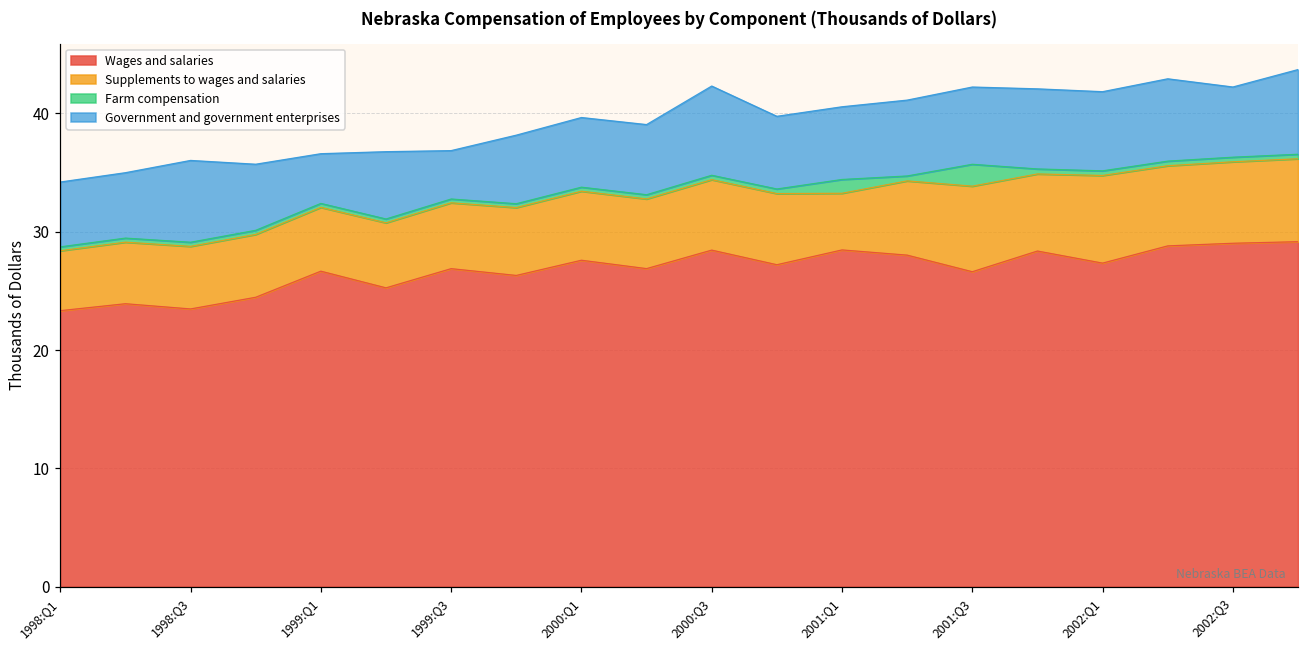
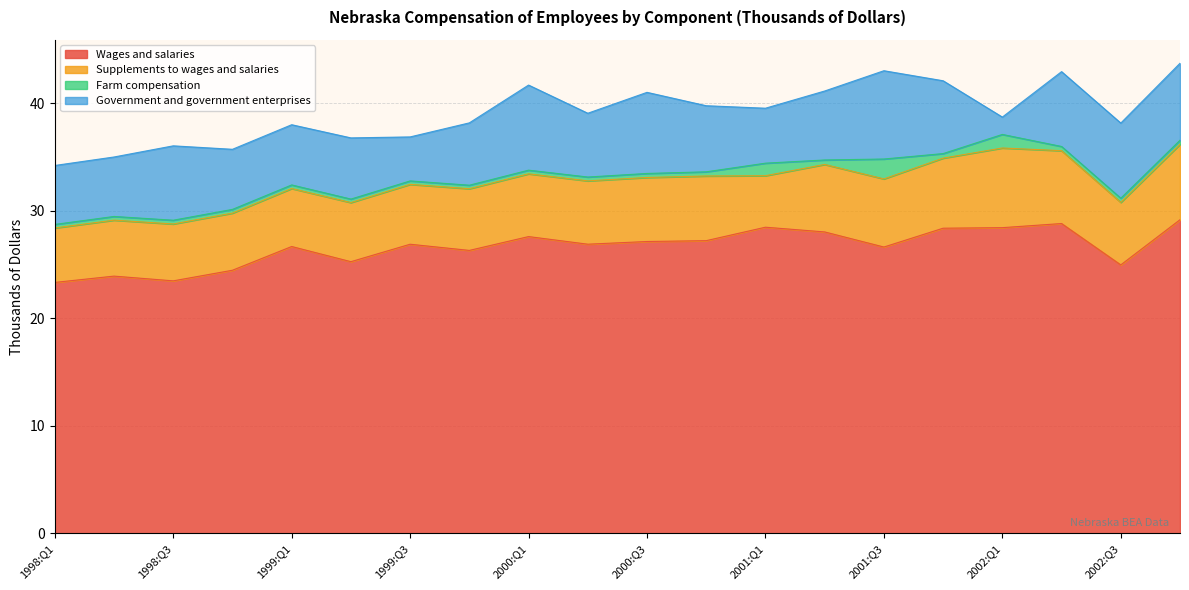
Government and government enterprises, 1999:Q1: 4.2 -> 5.6
Government and government enterprises, 2000:Q1: 5.9 -> 7.9
Wages and salaries, 2000:Q3: 28.4 -> 27.1
Government and government enterprises, 2001:Q1: 6.1 -> 5.1
Supplements to wages and salaries, 2001:Q3: 7.2 -> 6.3
Government and government enterprises, 2001:Q3: 6.5 -> 8.2
Wages and salaries, 2002:Q1: 27.3 -> 28.4
Farm compensation, 2002:Q1: 0.4 -> 1.3
Government and government enterprises, 2002:Q1: 6.7 -> 1.6
Wages and salaries, 2002:Q3: 29.0 -> 25.0
Supplements to wages and salaries, 2002:Q3: 6.9 -> 5.8
Government and government enterprises, 2002:Q3: 5.9 -> 7.0
